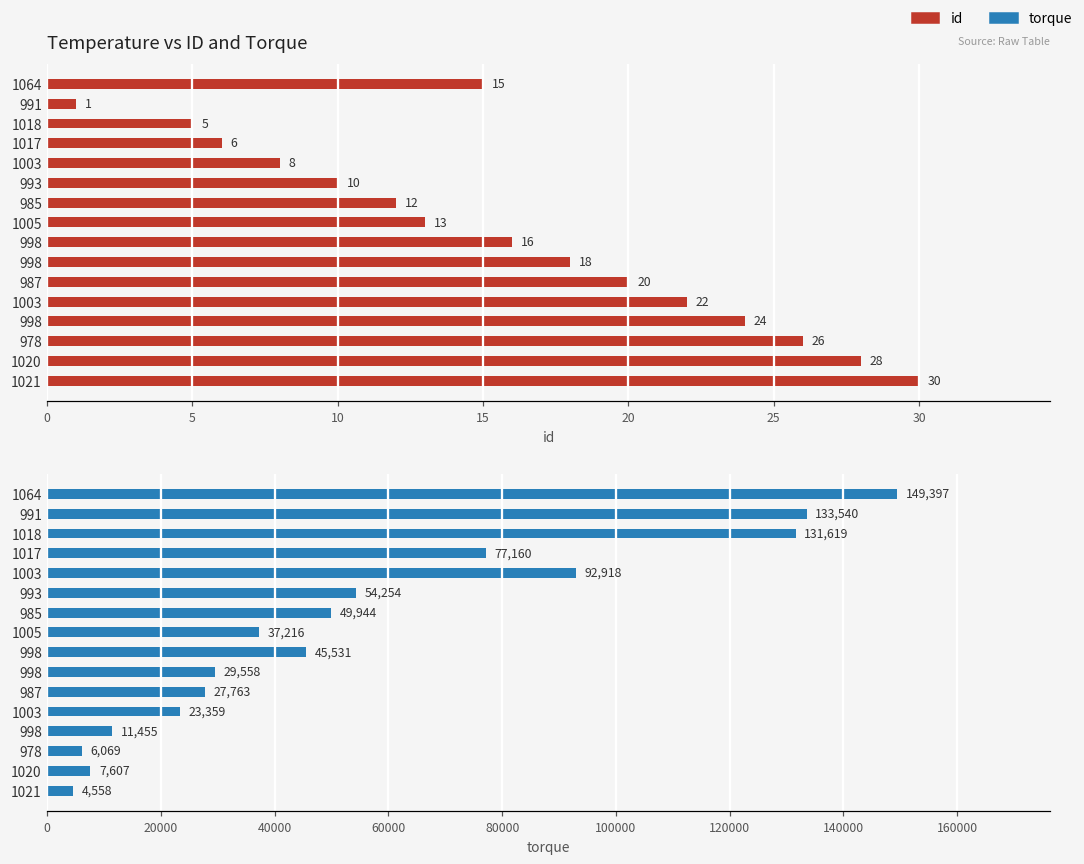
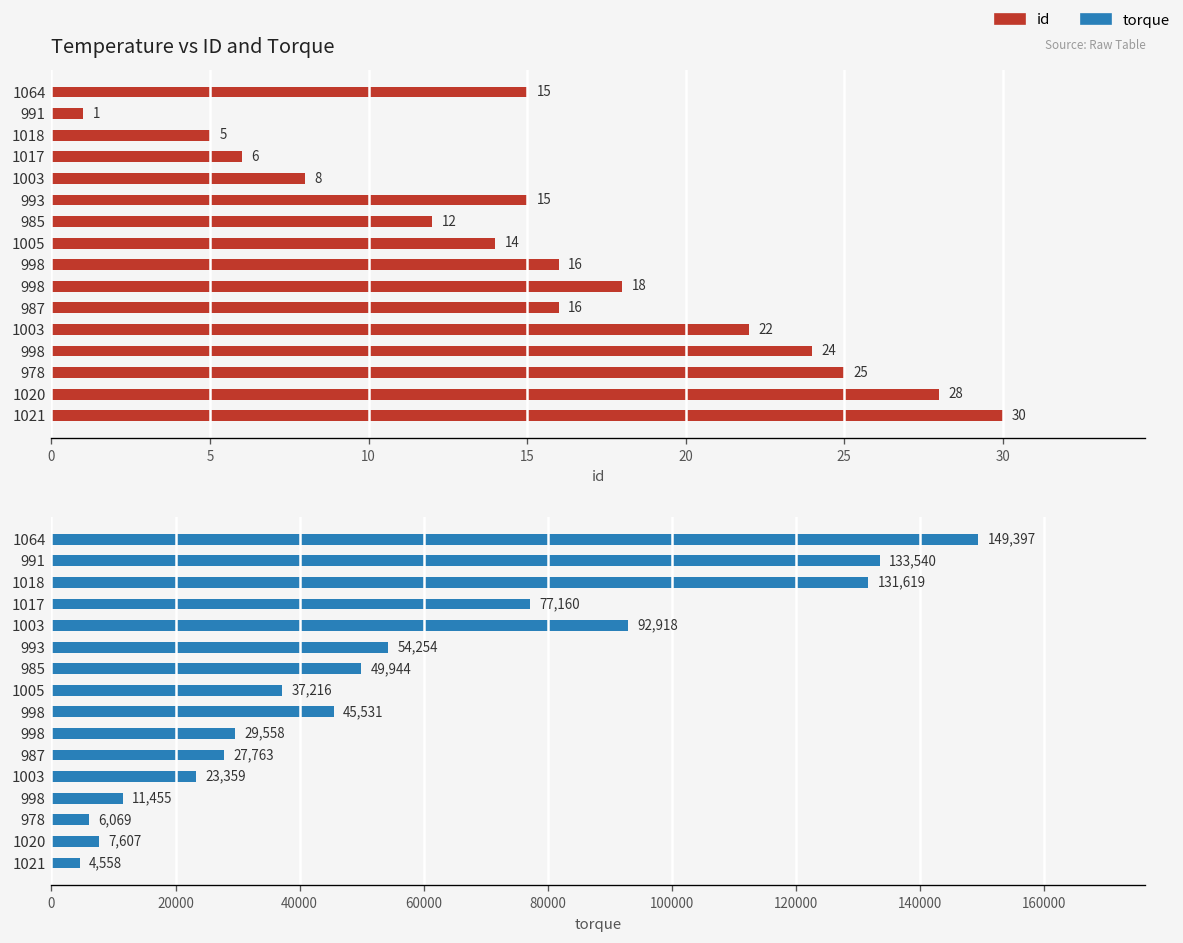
Temperature vs ID and Torque, 993: 10 -> 15
Temperature vs ID and Torque, 1005: 13 -> 14
Temperature vs ID and Torque, 987: 20 -> 16
Temperature vs ID and Torque, 978: 26 -> 25
